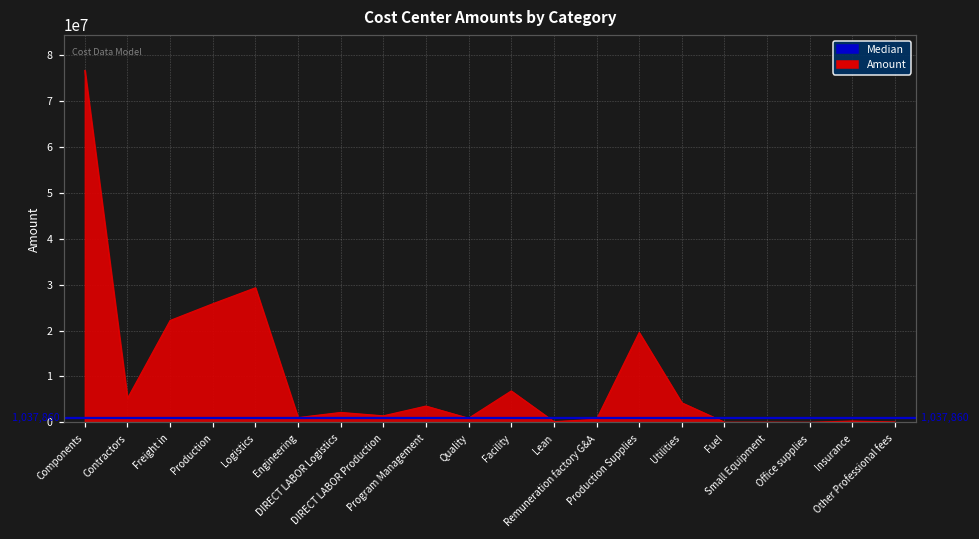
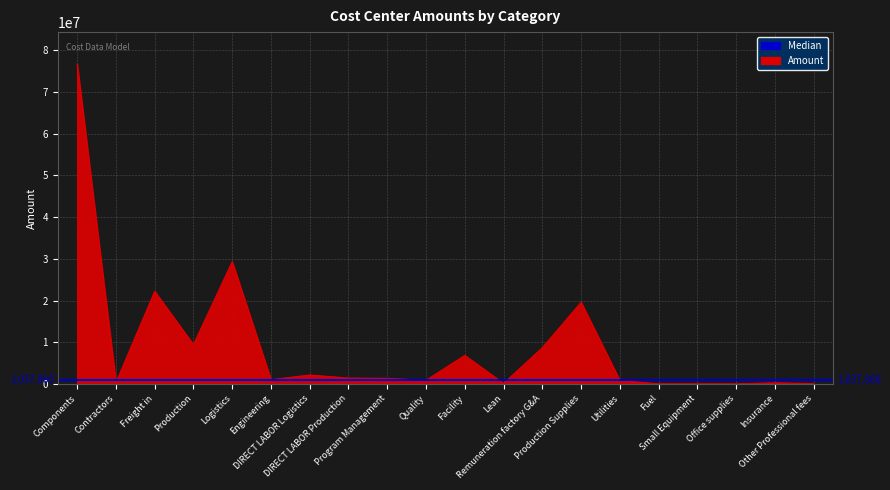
Contractors: 5000000 -> 0
Production: 26000000 -> 9000000
Program Management: 4000000 -> 1000000
Remuneration factory G&A: 1000000 -> 9000000
Utilities: 4000000 -> 1000000
